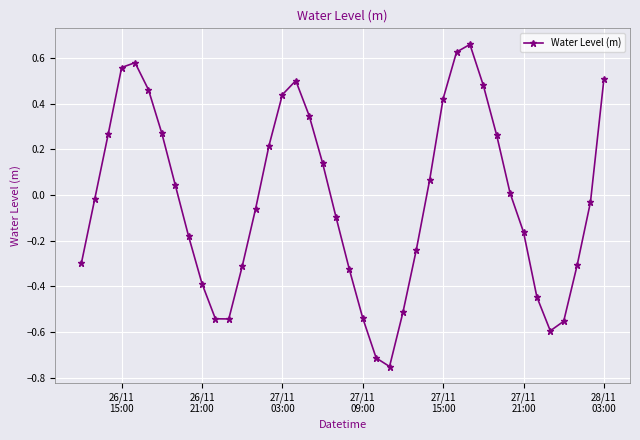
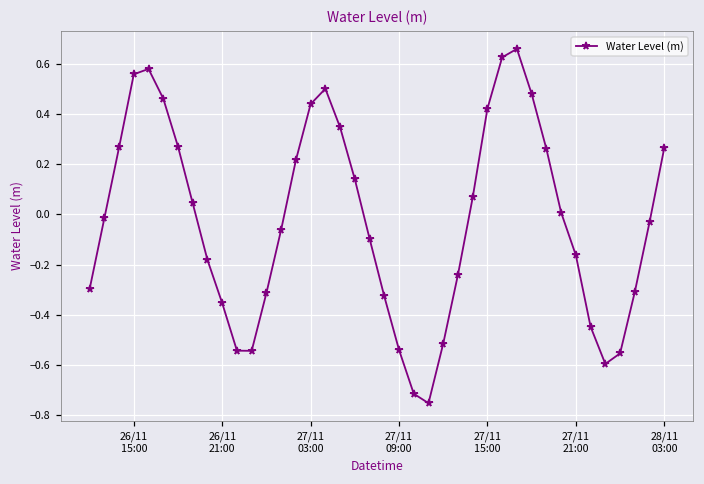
26/11 21:00: -0.39 -> -0.35
28/11 03:00: 0.51 -> 0.26
